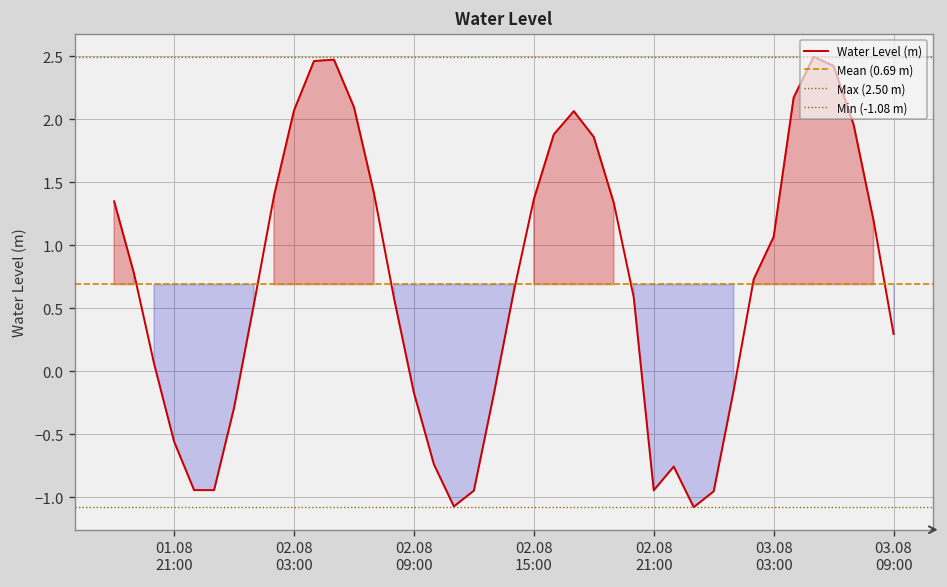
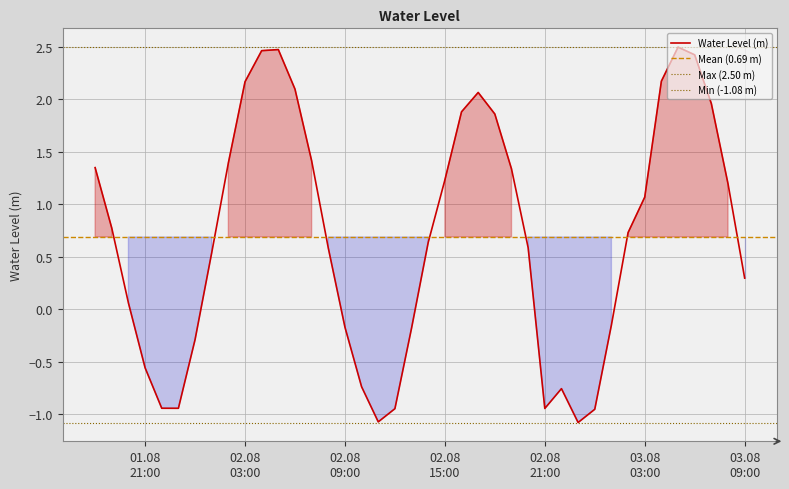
02.08 03:00: 2.07 -> 2.17
02.08 15:00: 1.37 -> 1.23
